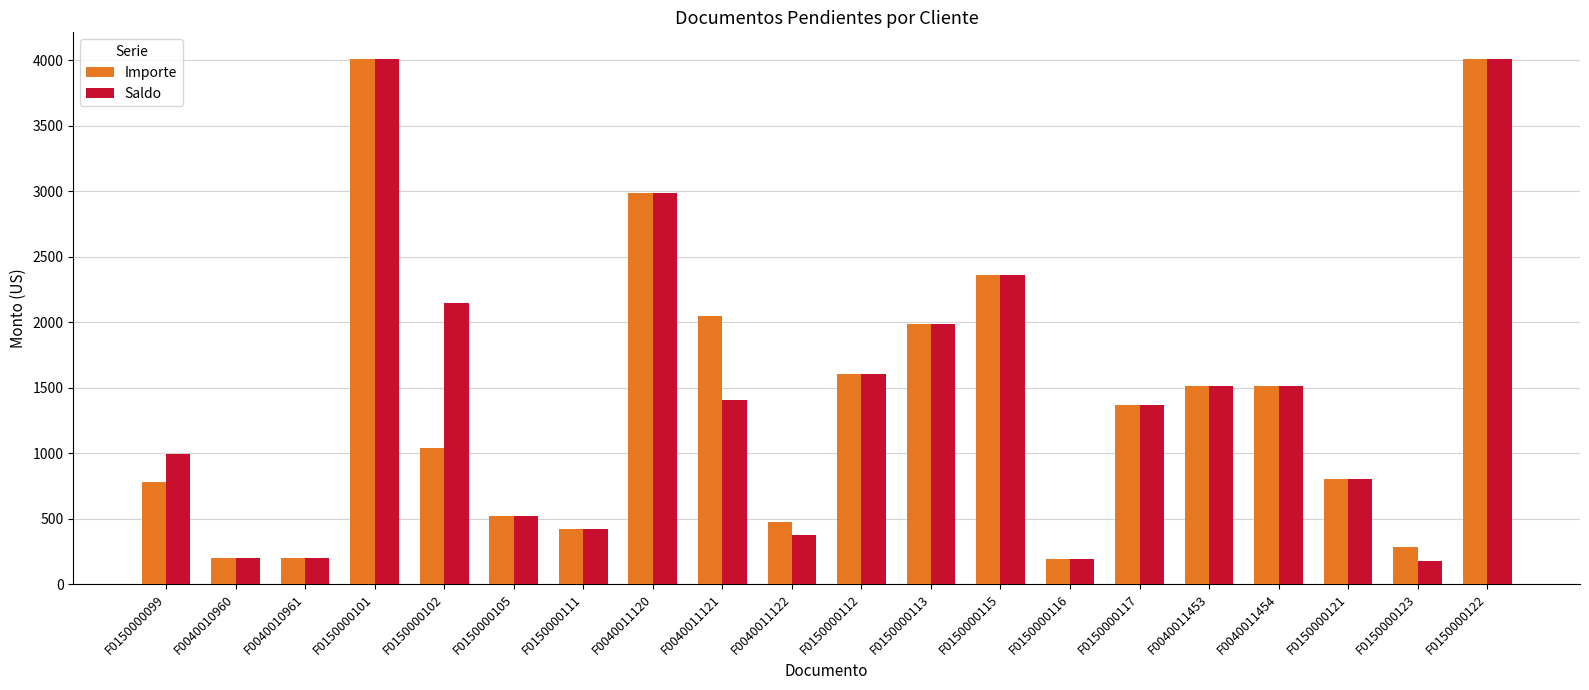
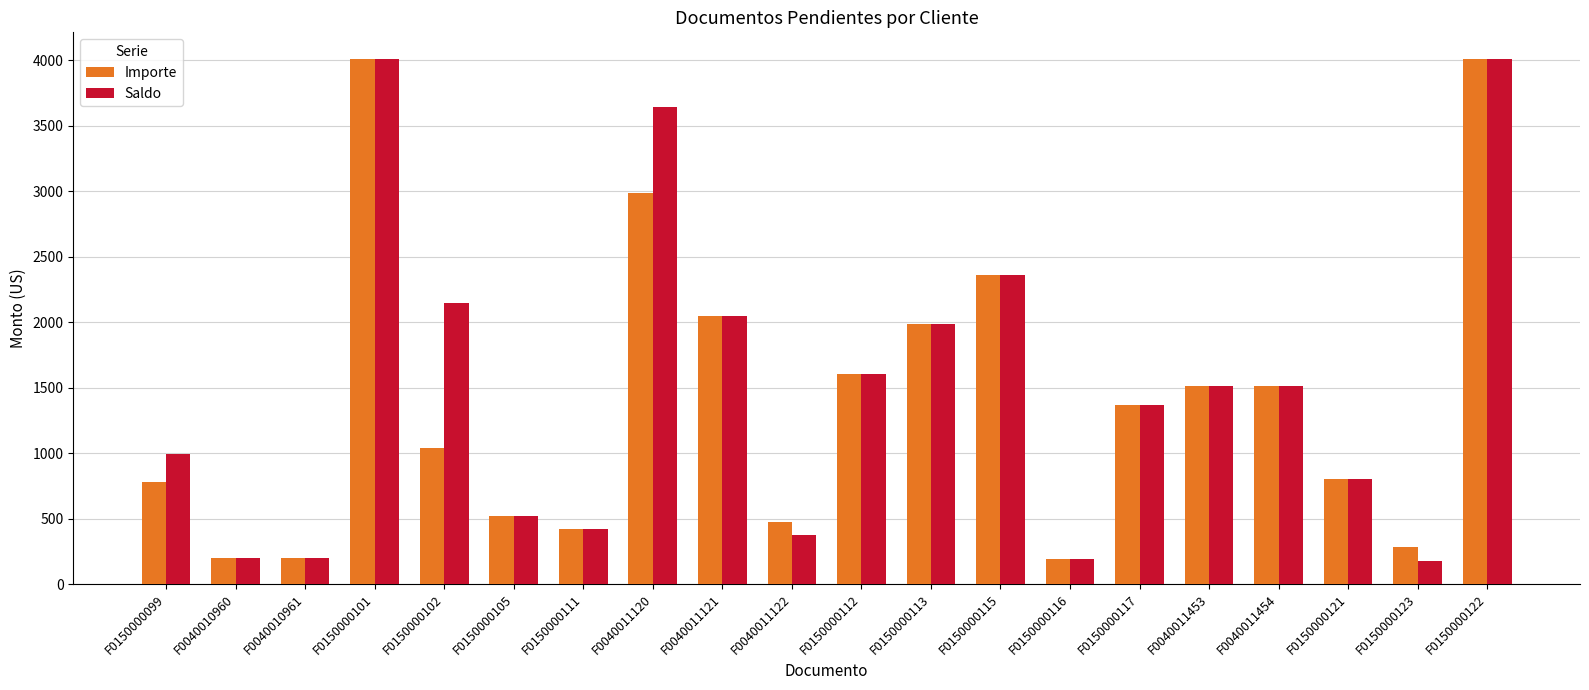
Saldo, F0040011120: 2990 -> 3640
Saldo, F0040011121: 1400 -> 2040
